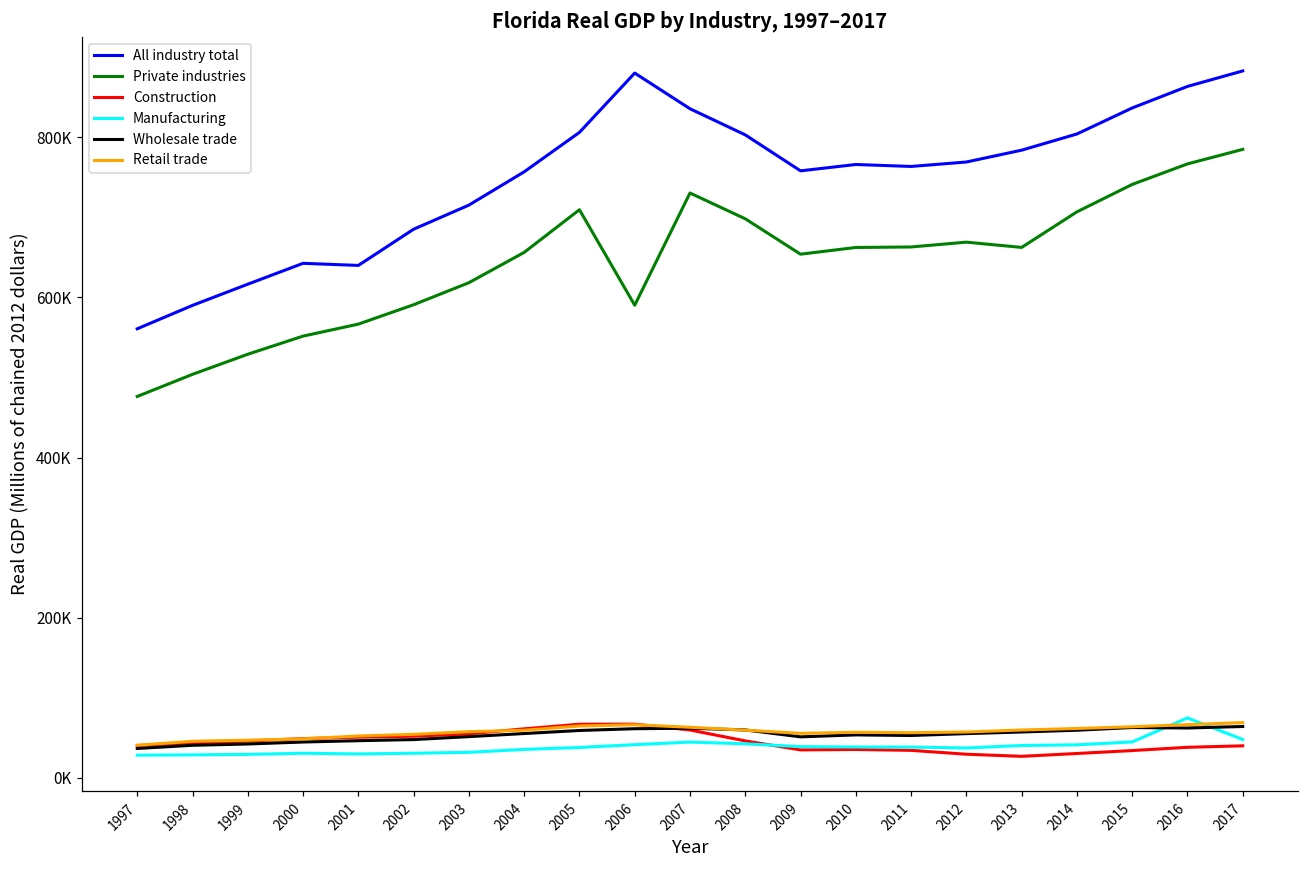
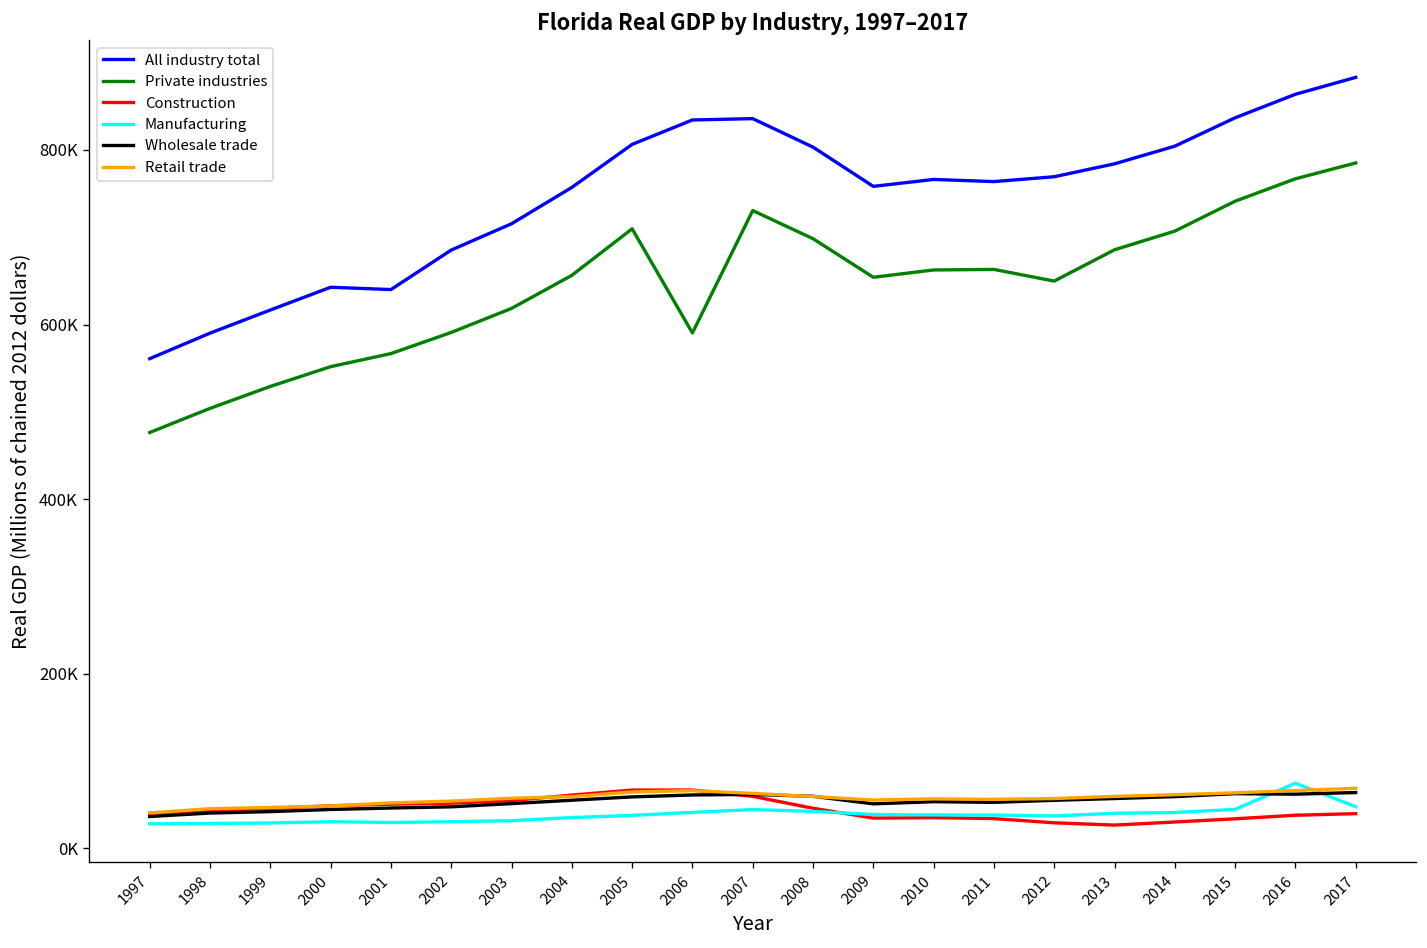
All industry total, 2006: 880000 -> 830000
Private industries, 2012: 670000 -> 650000
Private industries, 2013: 660000 -> 690000
